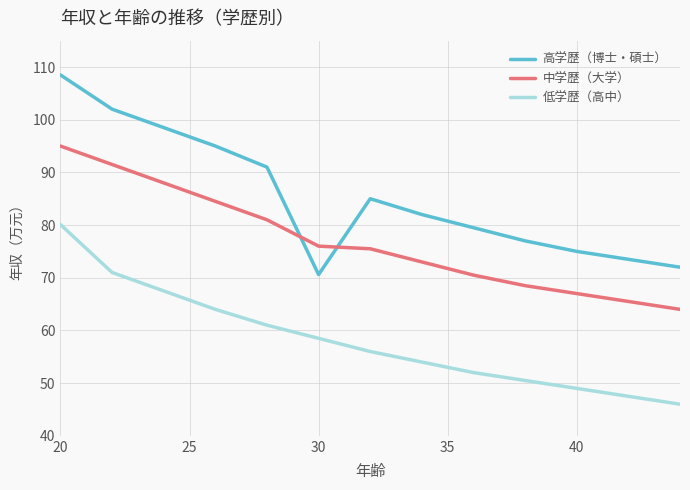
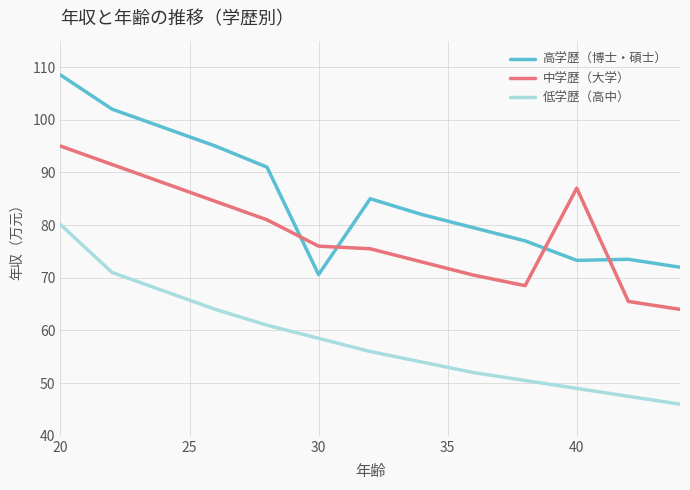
高学歴（博士・碩士）, 40: 75 -> 73
中学歴（大学）, 40: 67 -> 87
